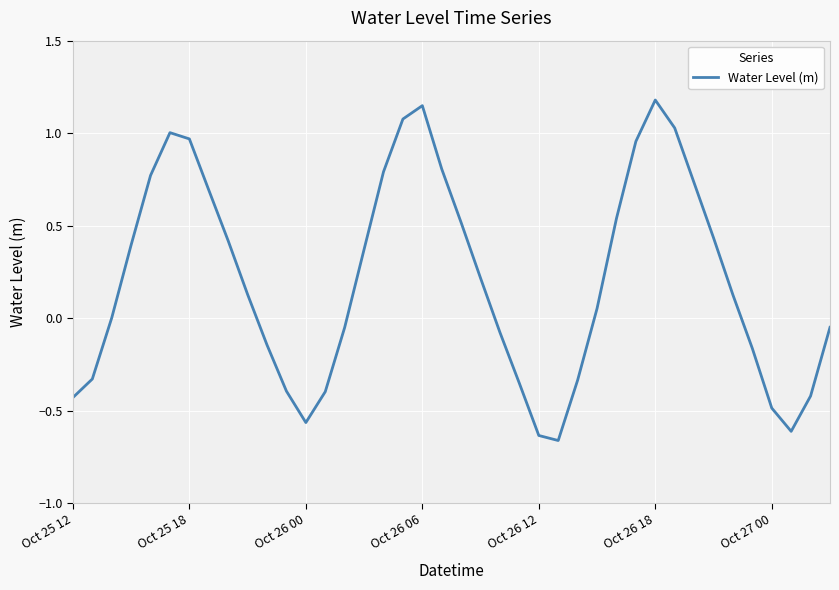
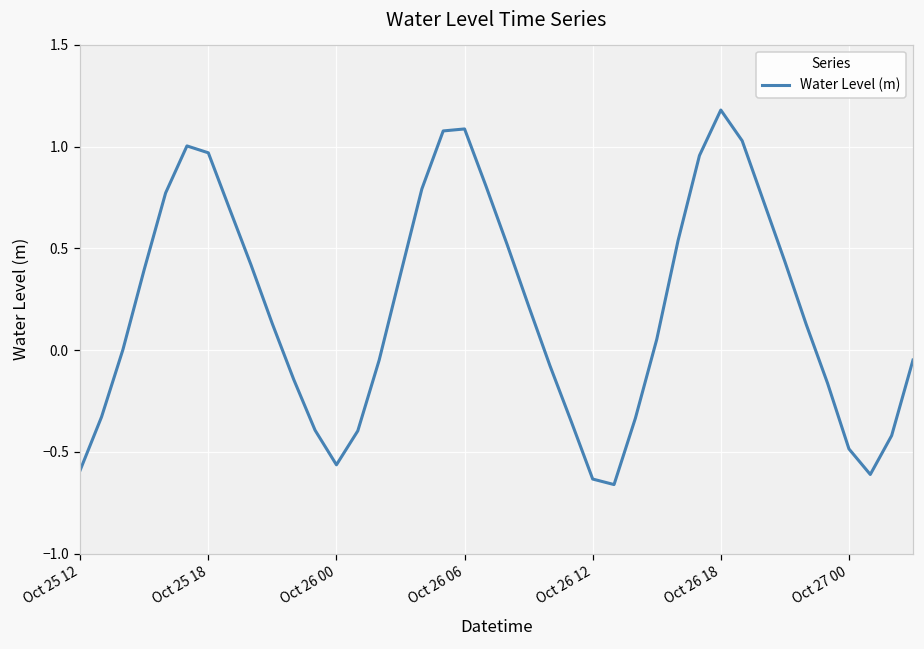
Oct 25 12: -0.43 -> -0.59
Oct 26 06: 1.15 -> 1.09
